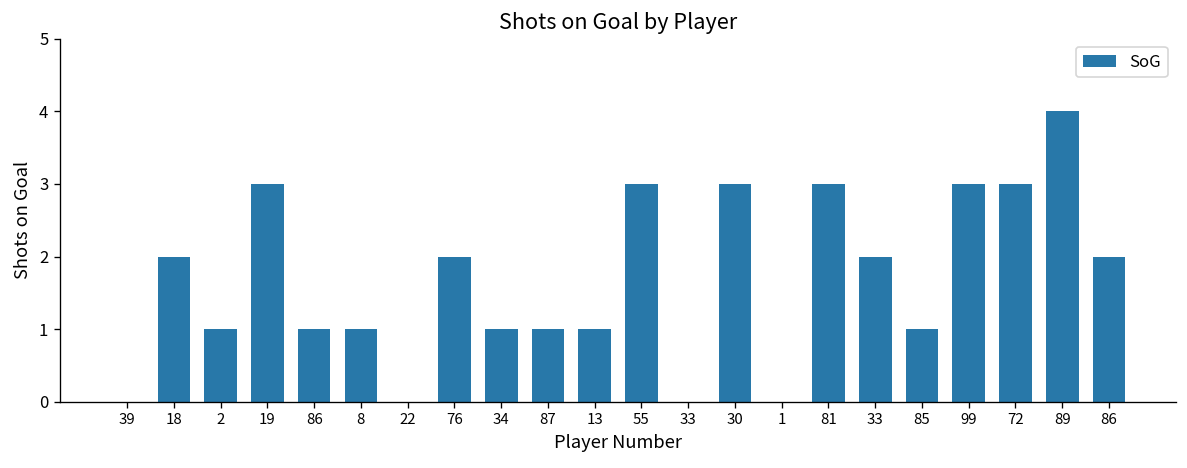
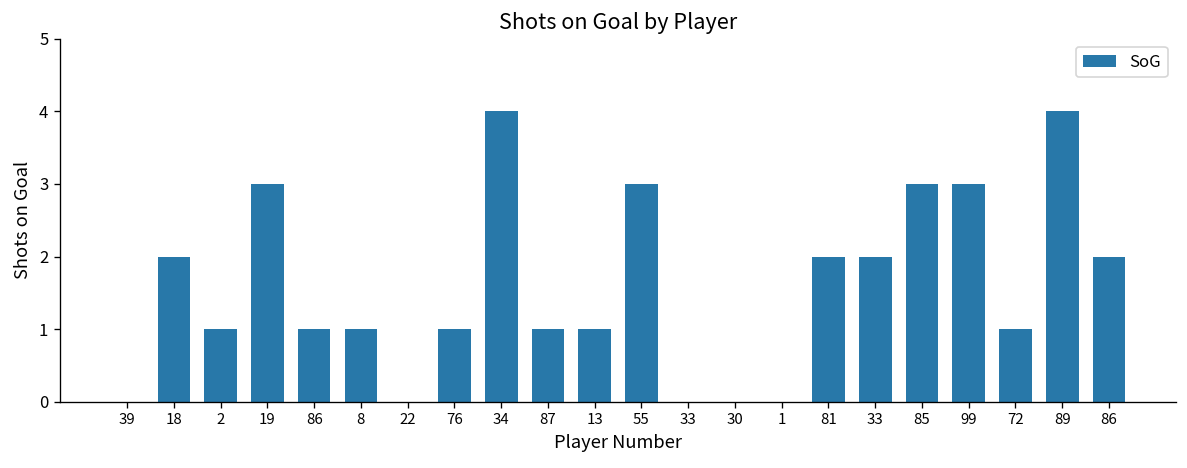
76: 2 -> 1
34: 1 -> 4
30: 3 -> 0
81: 3 -> 2
85: 1 -> 3
72: 3 -> 1
